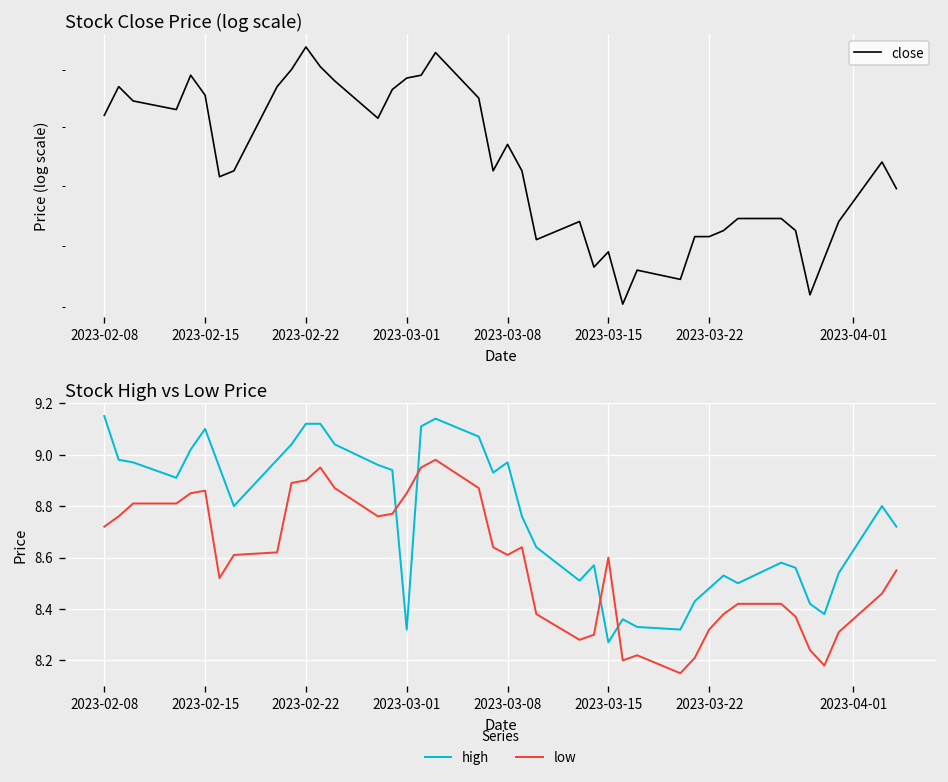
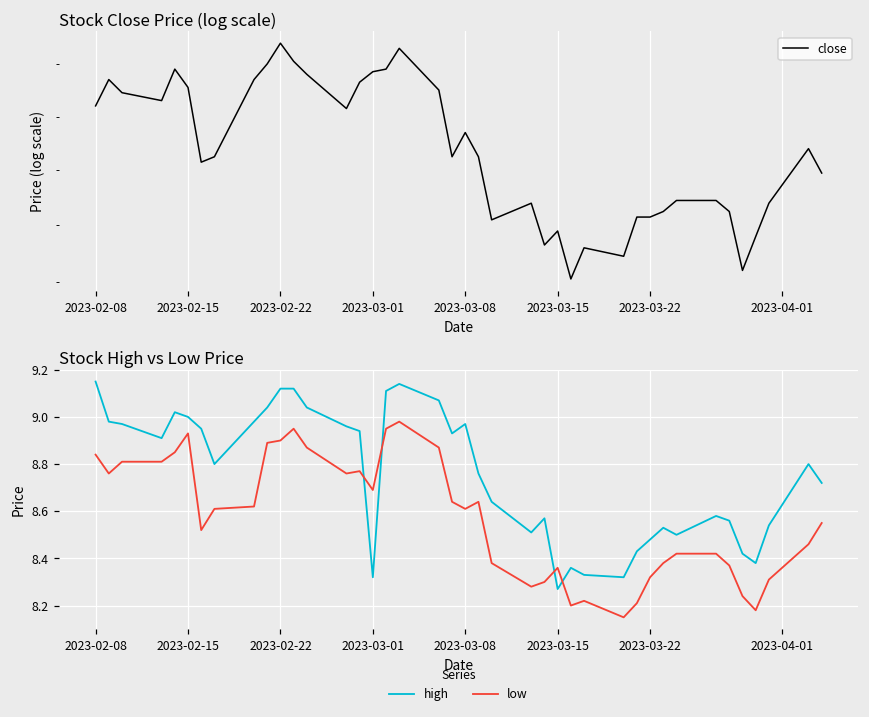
Stock High vs Low Price, low, 2023-02-08: 8.72 -> 8.84
Stock High vs Low Price, high, 2023-02-15: 9.1 -> 9.0
Stock High vs Low Price, low, 2023-02-15: 8.86 -> 8.93
Stock High vs Low Price, low, 2023-03-01: 8.85 -> 8.69
Stock High vs Low Price, low, 2023-03-15: 8.60 -> 8.36
